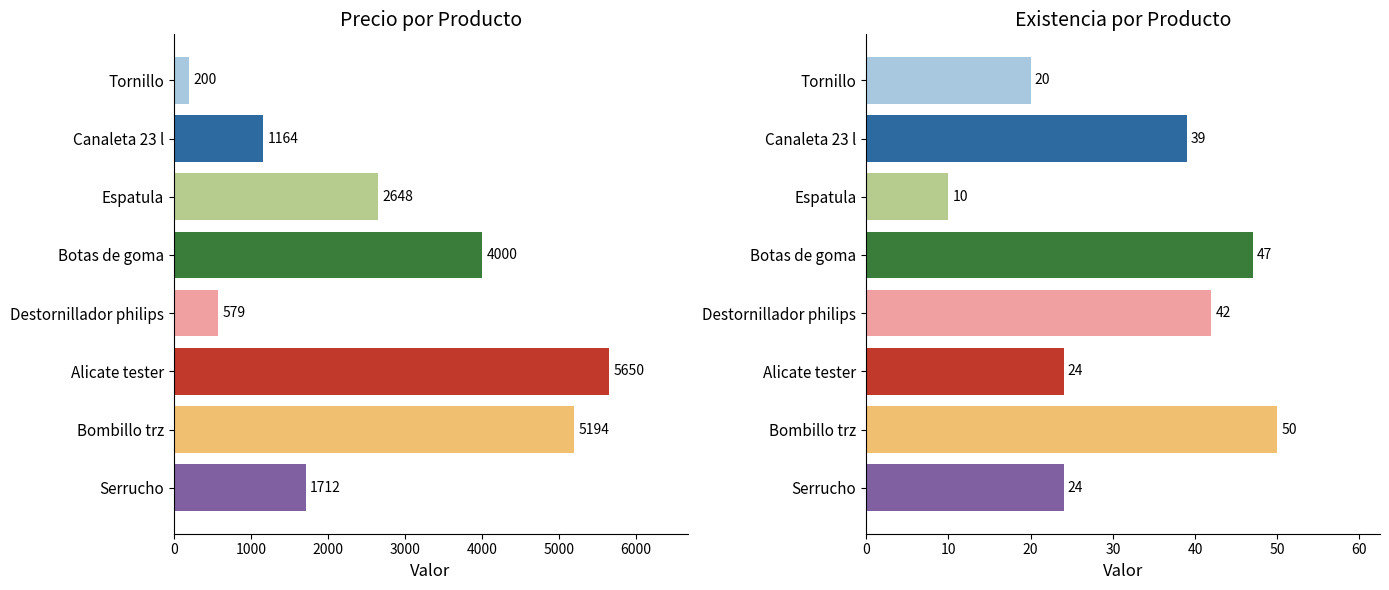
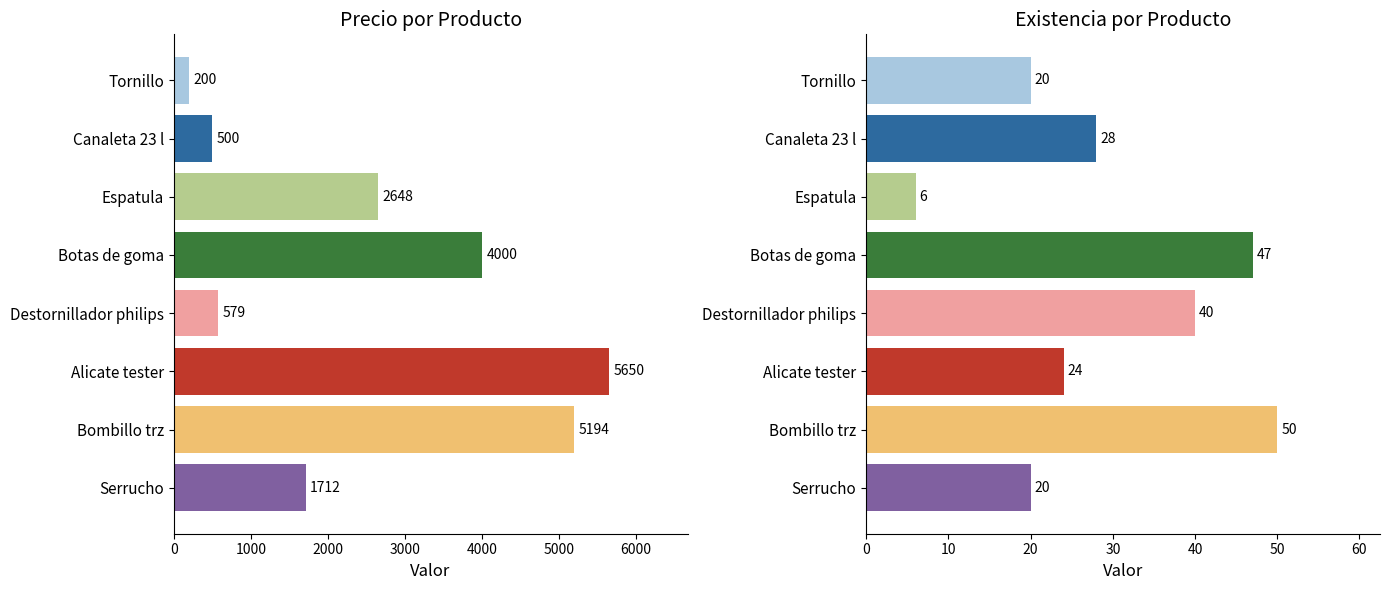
Precio por Producto, Canaleta 23 l: 1164 -> 500
Existencia por Producto, Canaleta 23 l: 39 -> 28
Existencia por Producto, Espatula: 10 -> 6
Existencia por Producto, Destornillador philips: 42 -> 40
Existencia por Producto, Serrucho: 24 -> 20
